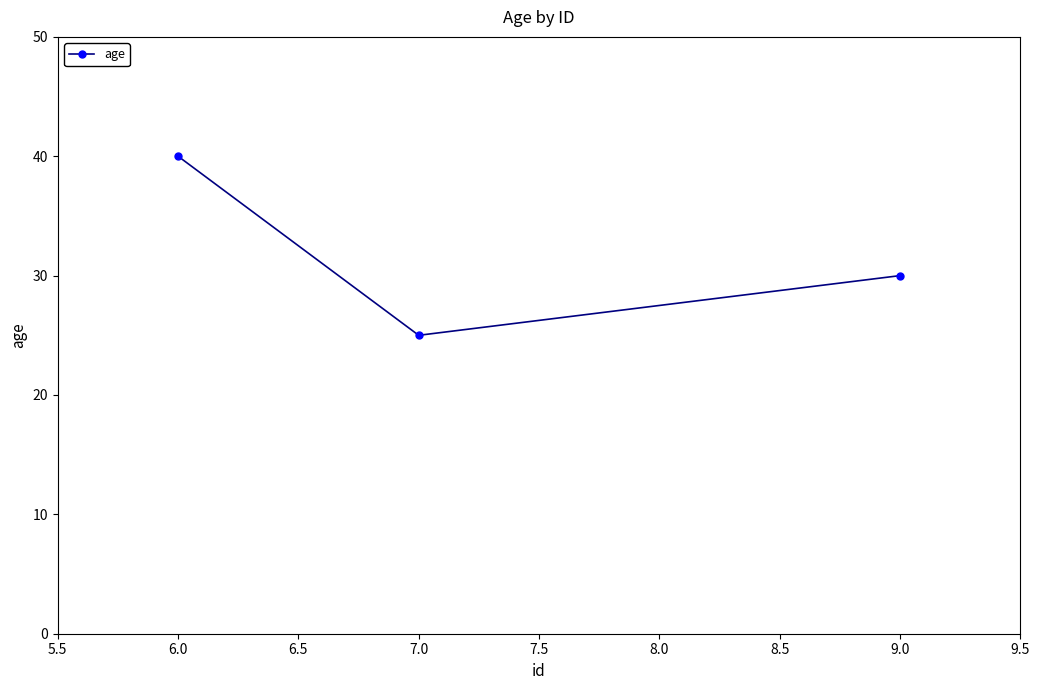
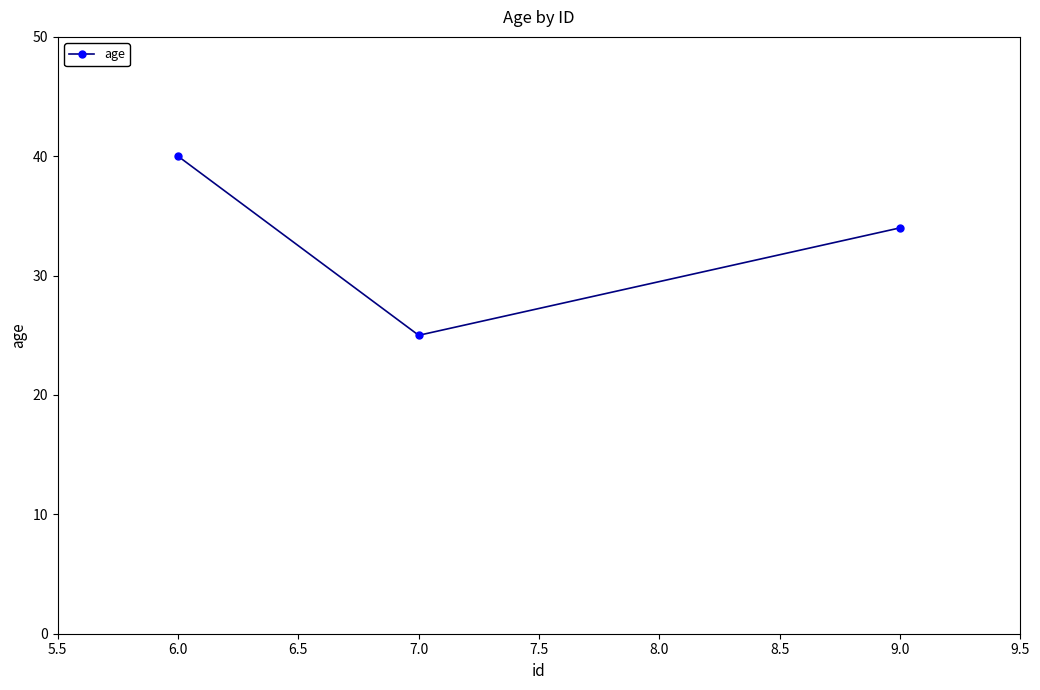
9.0: 30 -> 34
